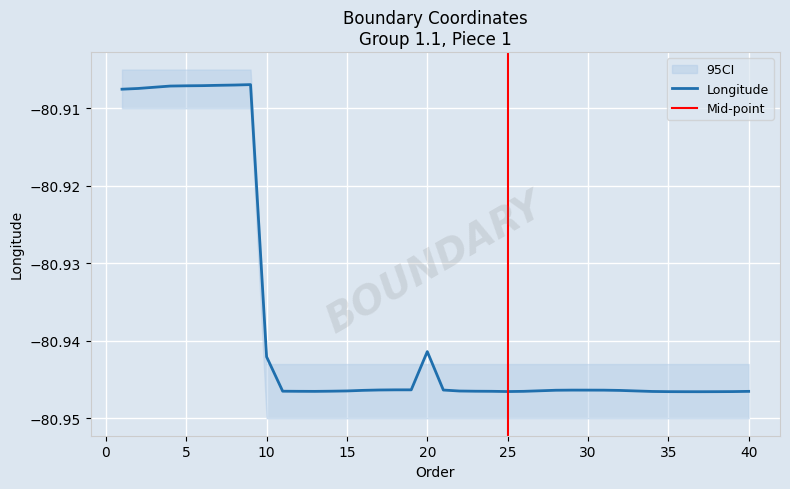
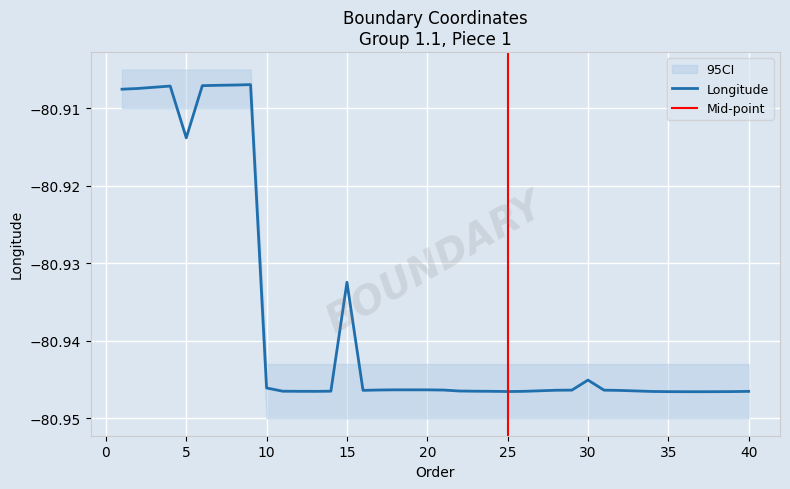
Longitude, 5: -80.907 -> -80.914
Longitude, 10: -80.942 -> -80.946
Longitude, 15: -80.946 -> -80.932
Longitude, 20: -80.941 -> -80.946
Longitude, 30: -80.946 -> -80.945
